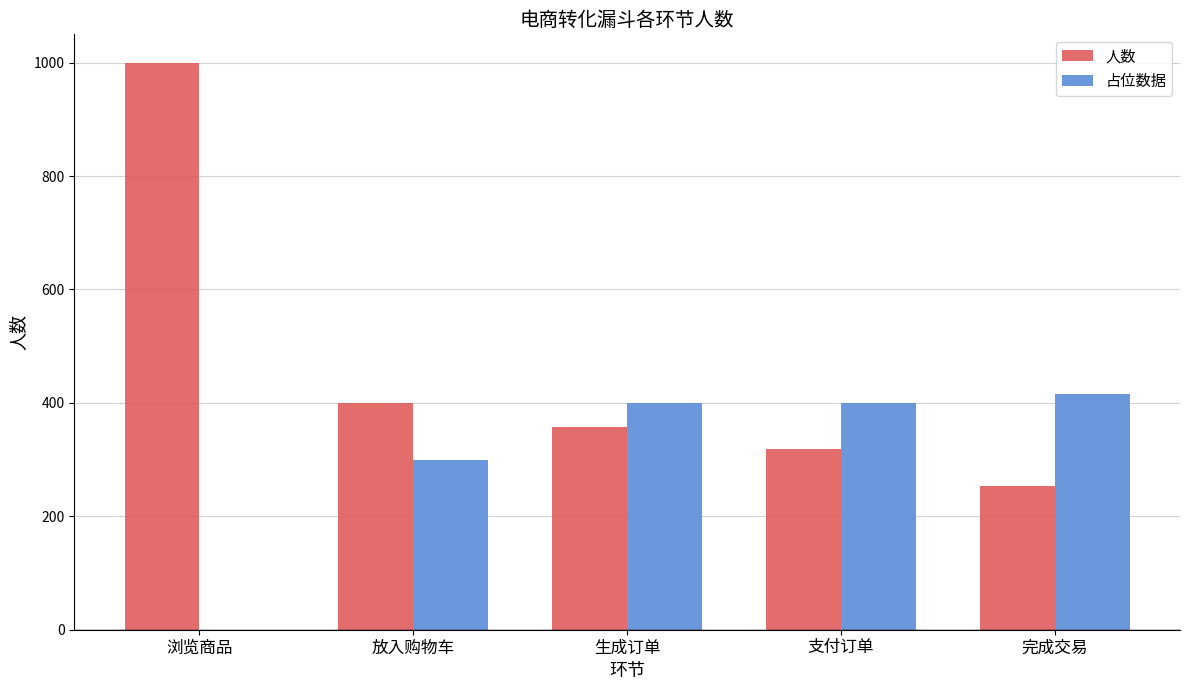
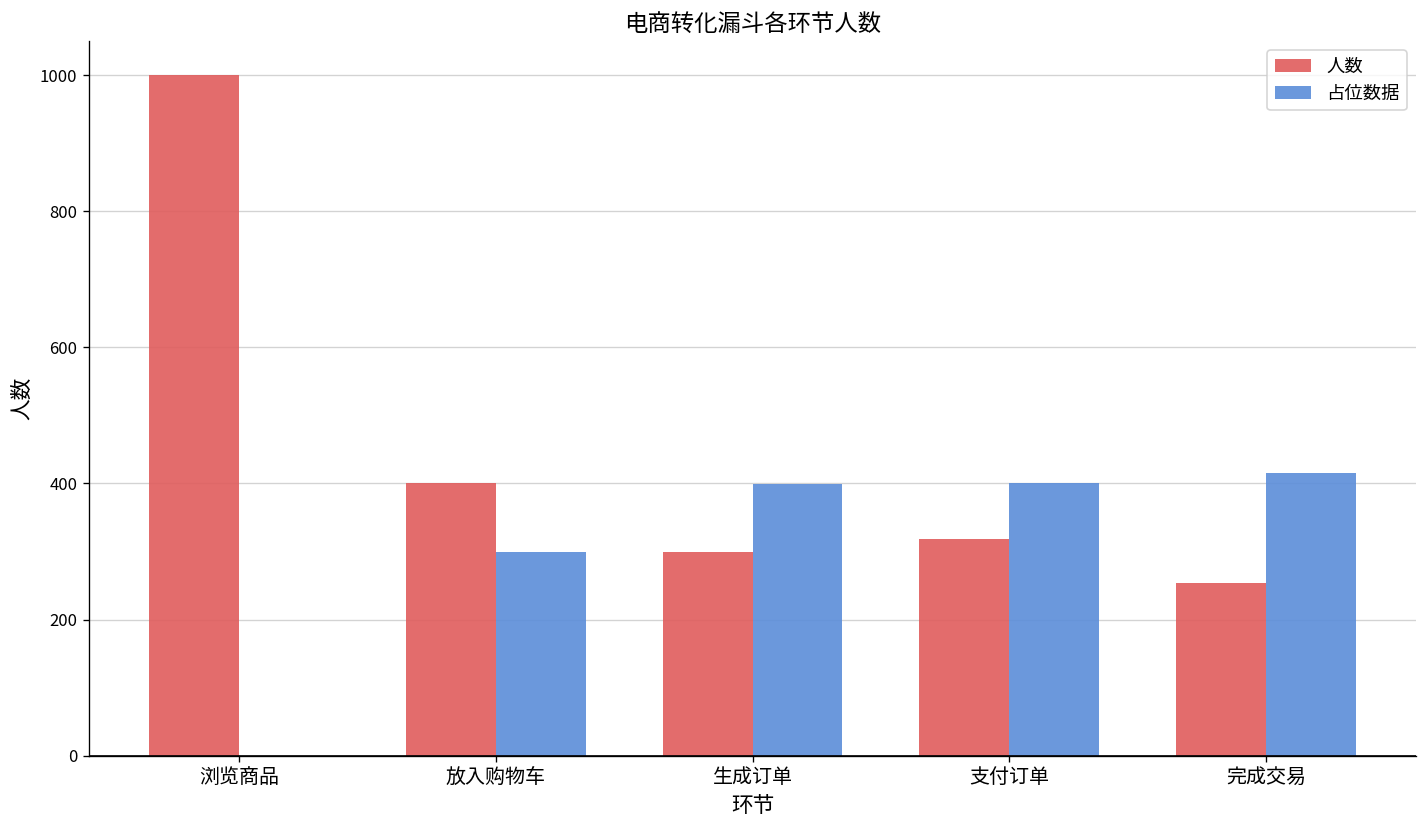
人数, 生成订单: 360 -> 300
